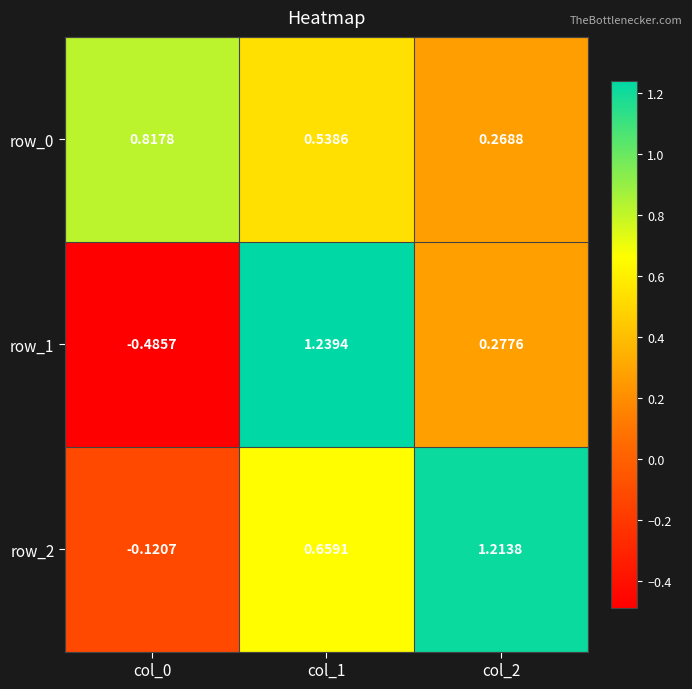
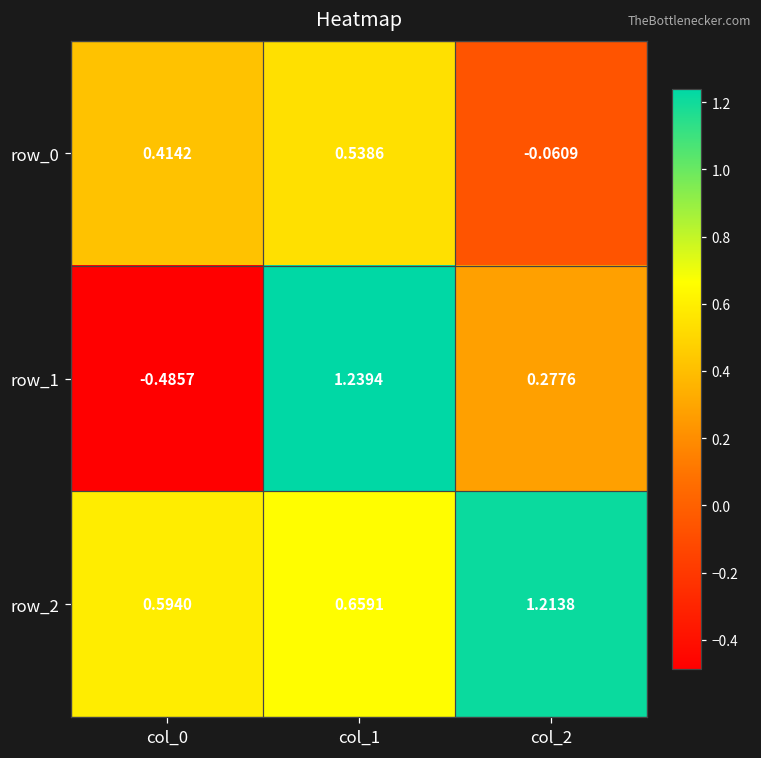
row_0, col_0: 0.8178 -> 0.4142
row_0, col_2: 0.2688 -> -0.0609
row_2, col_0: -0.1207 -> 0.5940
